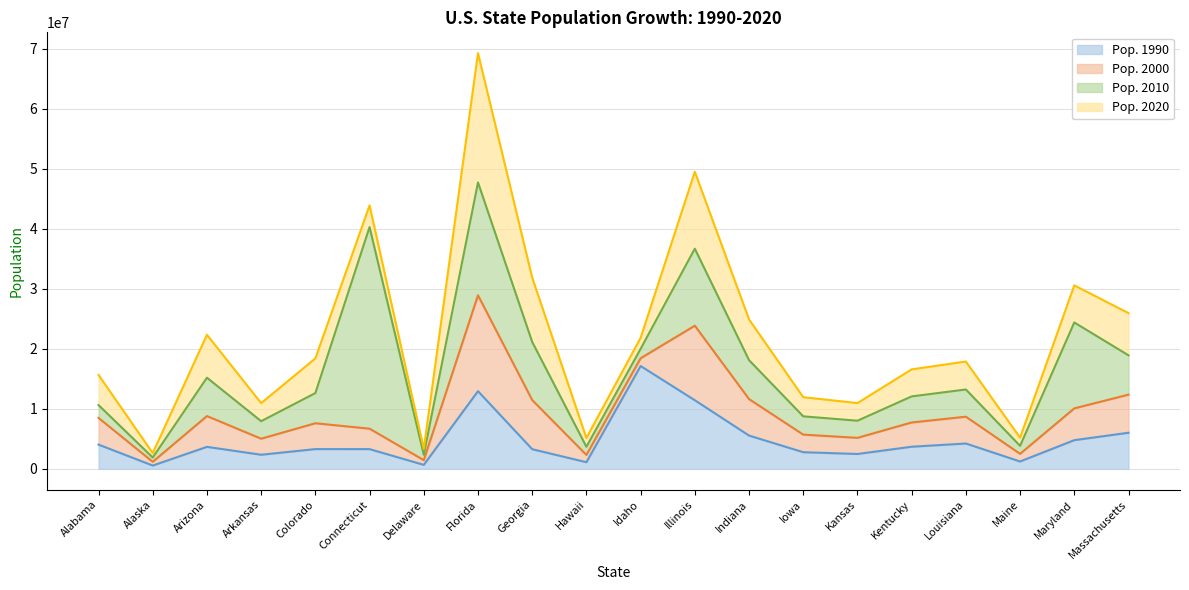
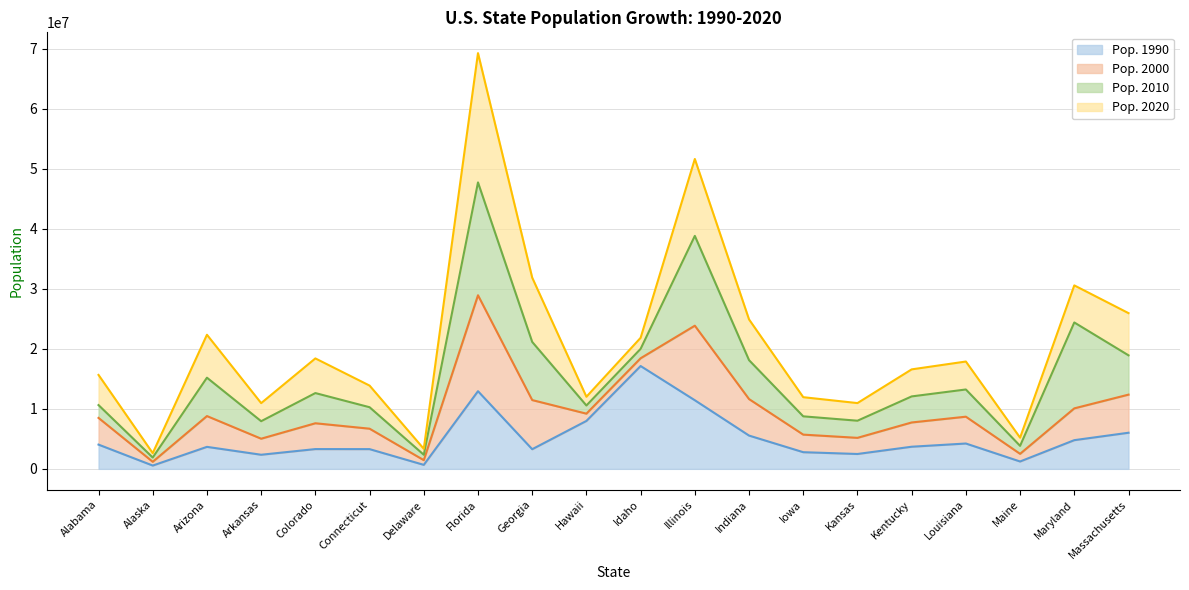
Pop. 2010, Connecticut: 34000000 -> 4000000
Pop. 1990, Hawaii: 1000000 -> 8000000
Pop. 2010, Illinois: 13000000 -> 15000000
